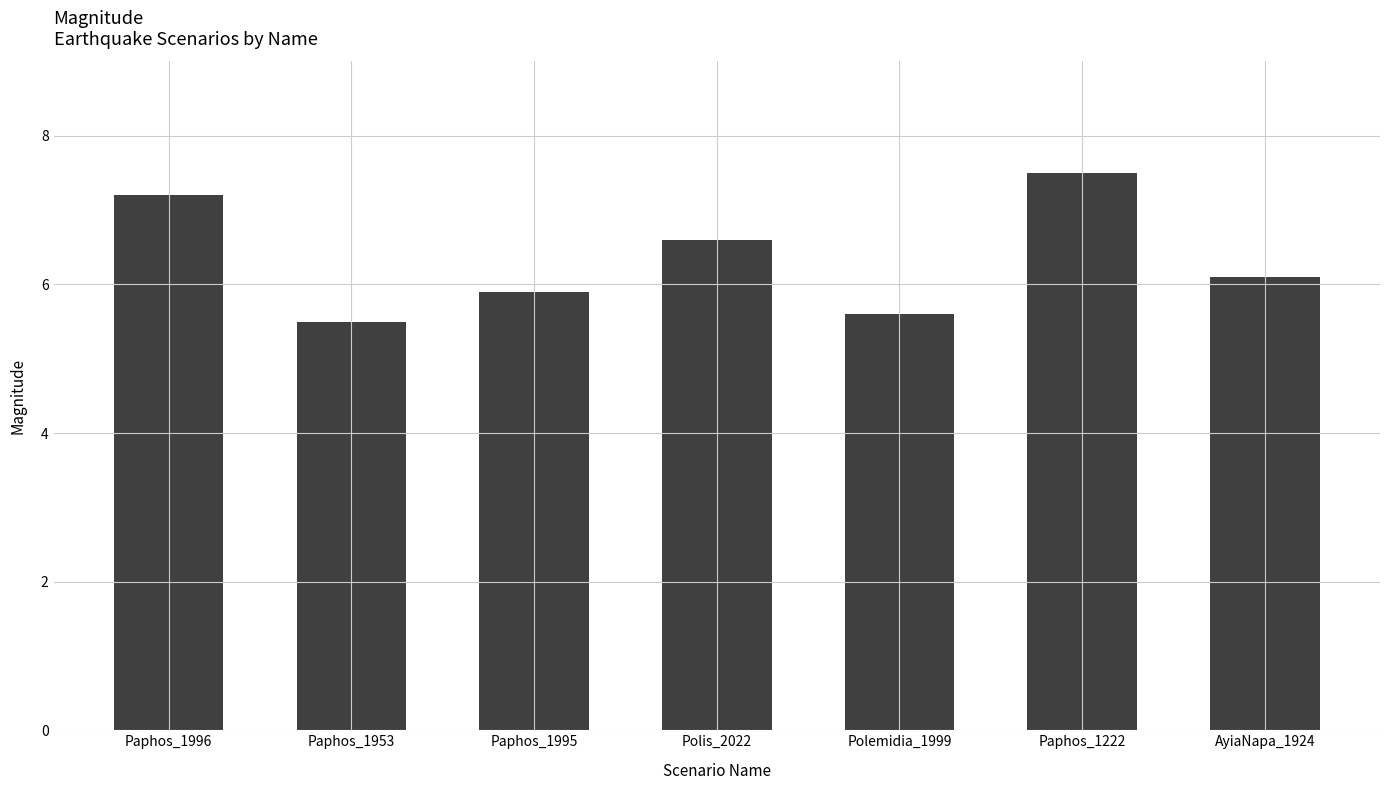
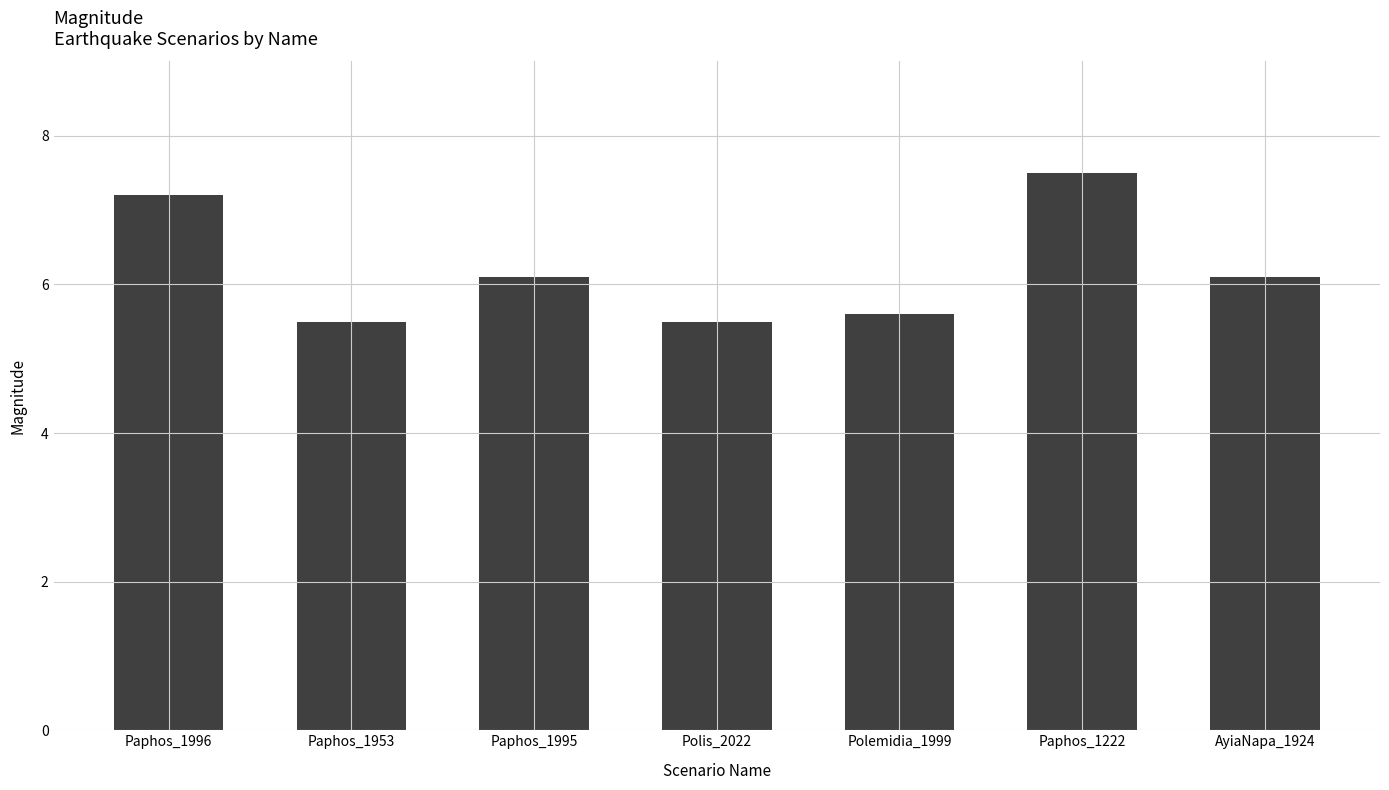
Paphos_1995: 5.9 -> 6.1
Polis_2022: 6.6 -> 5.5
